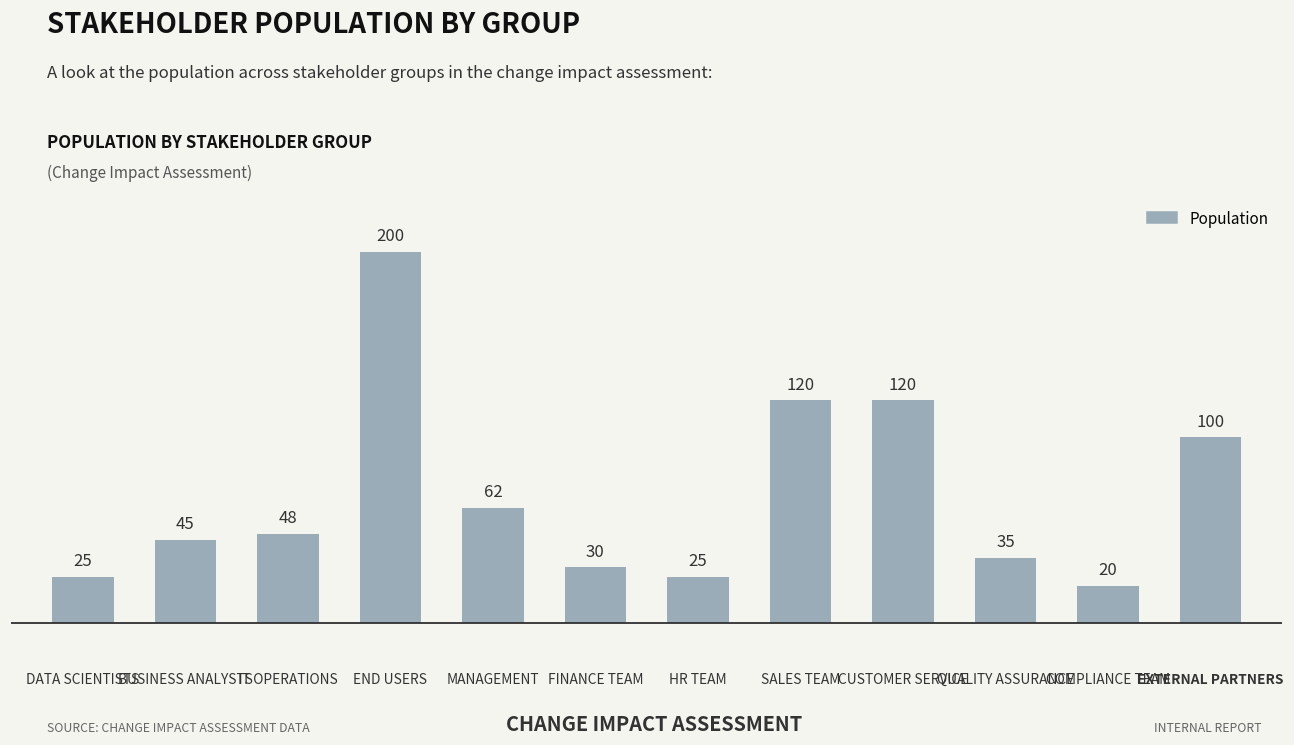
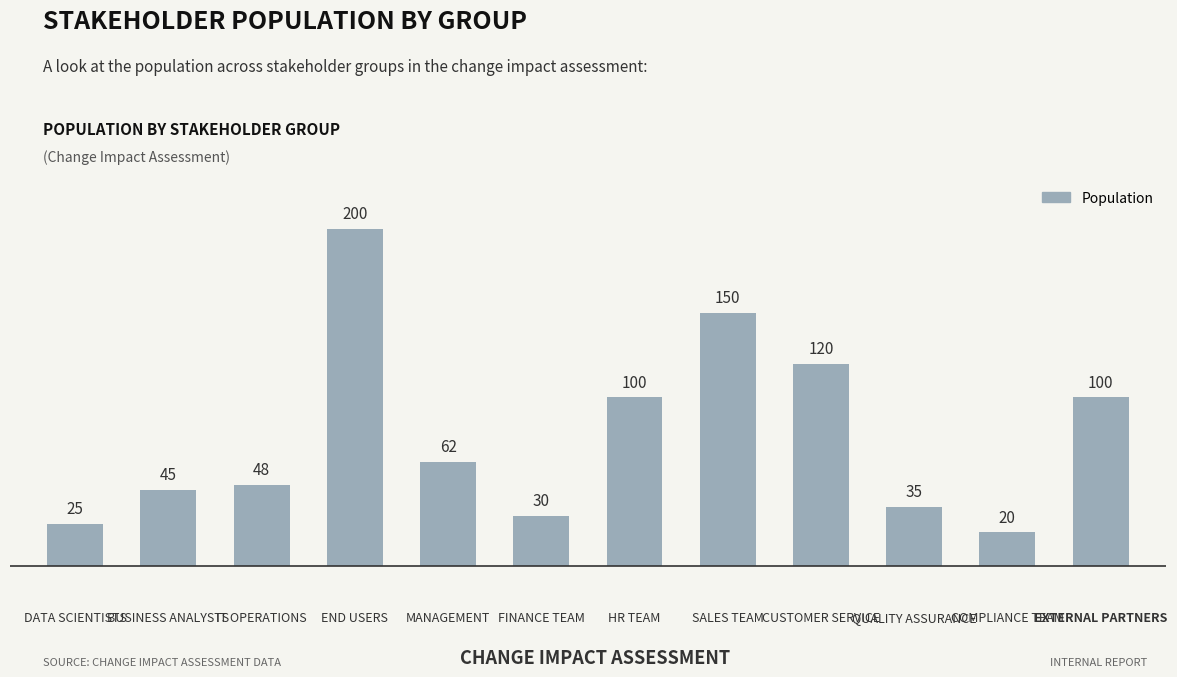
HR TEAM: 25 -> 100
SALES TEAM: 120 -> 150
